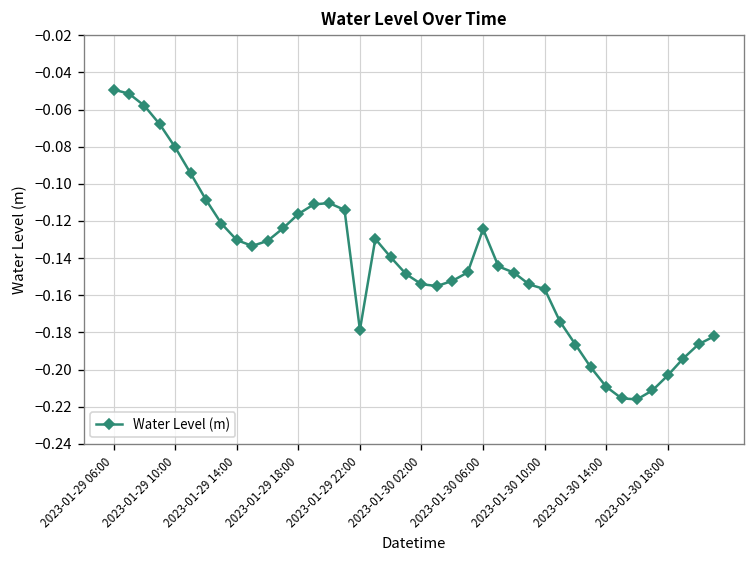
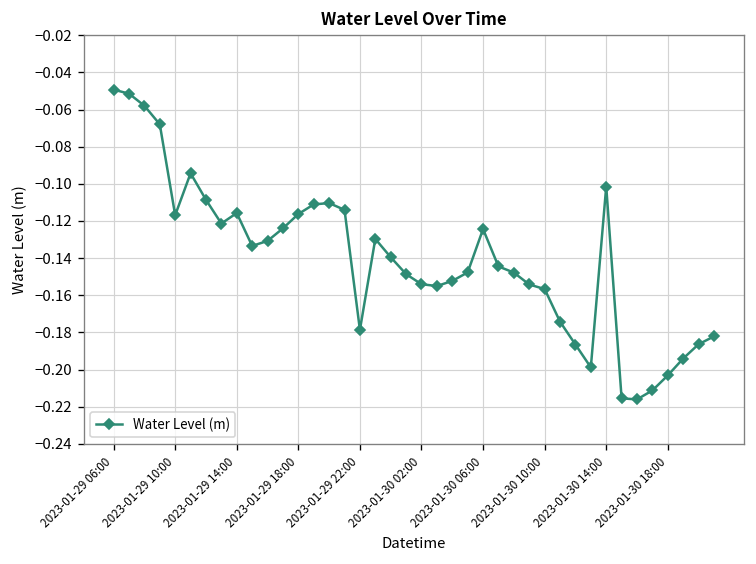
2023-01-29 10:00: -0.080 -> -0.117
2023-01-29 14:00: -0.130 -> -0.116
2023-01-30 14:00: -0.209 -> -0.101
